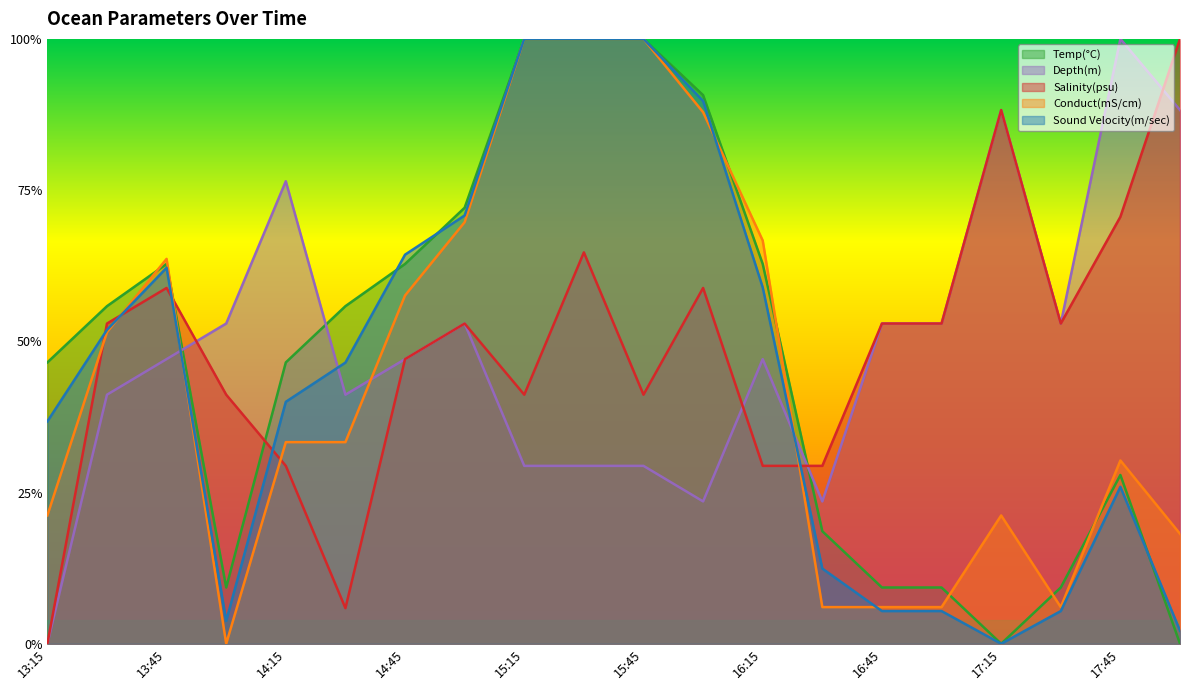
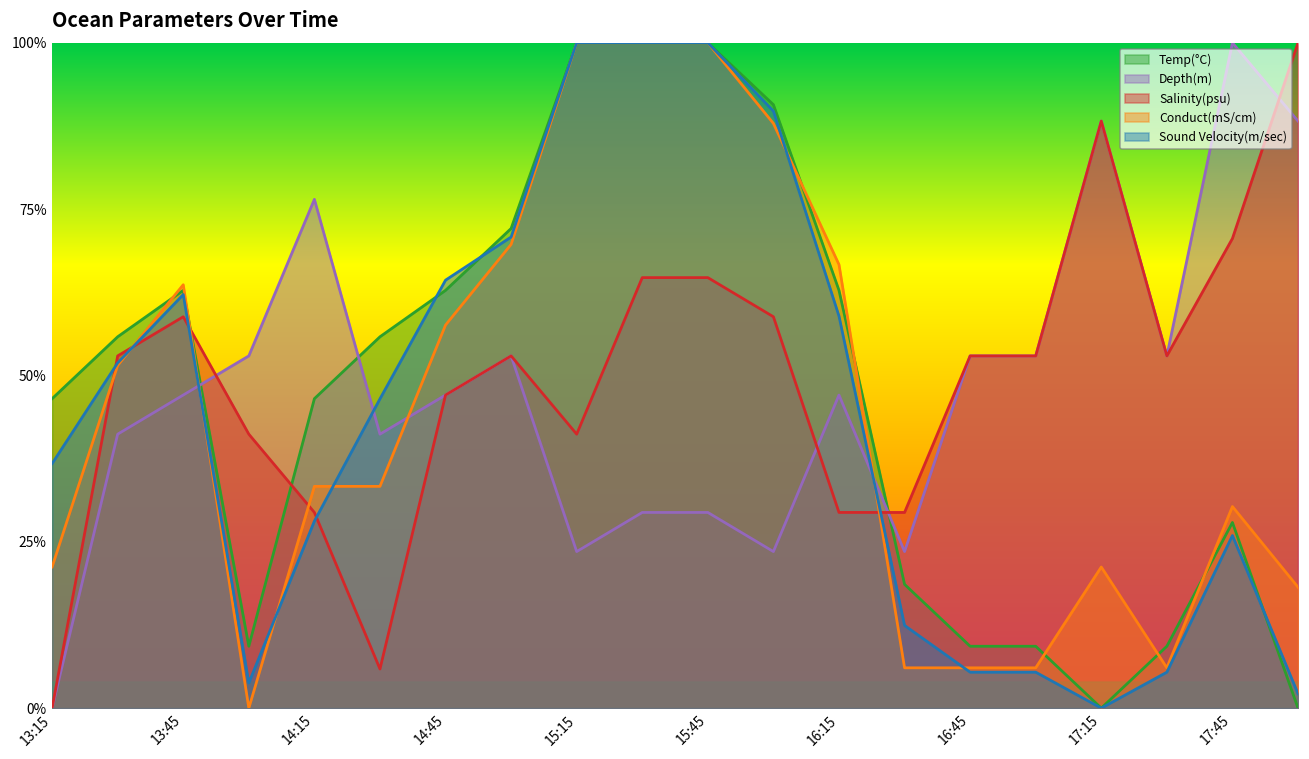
Sound Velocity(m/sec), 14:15: 40% -> 28%
Depth(m), 15:15: 29% -> 24%
Salinity(psu), 15:45: 41% -> 65%
